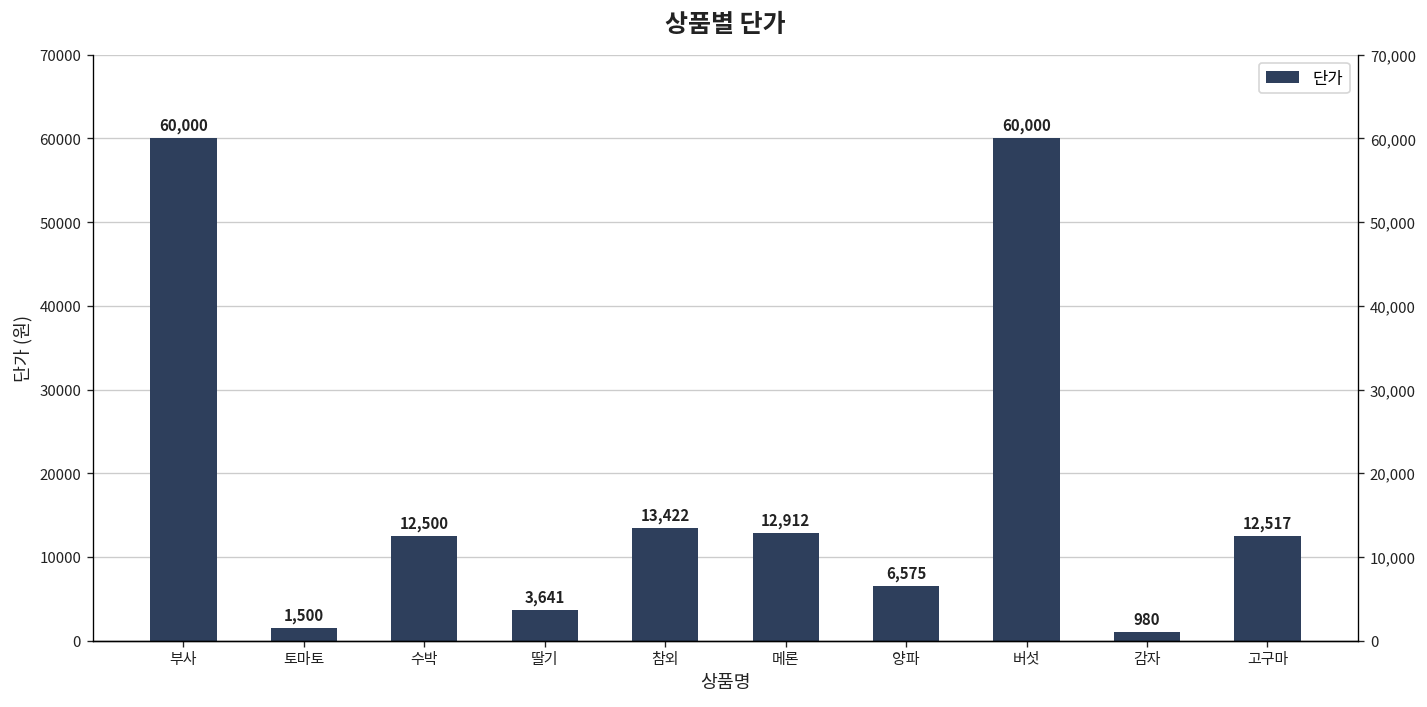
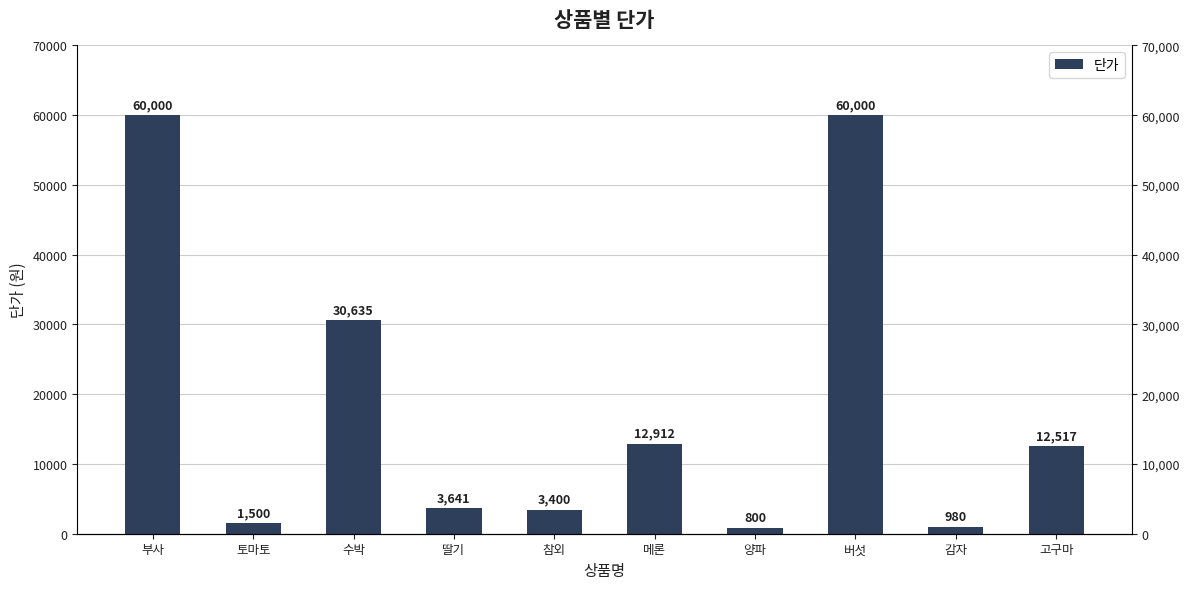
수박: 12,500 -> 30,635
참외: 13,422 -> 3,400
양파: 6,575 -> 800
